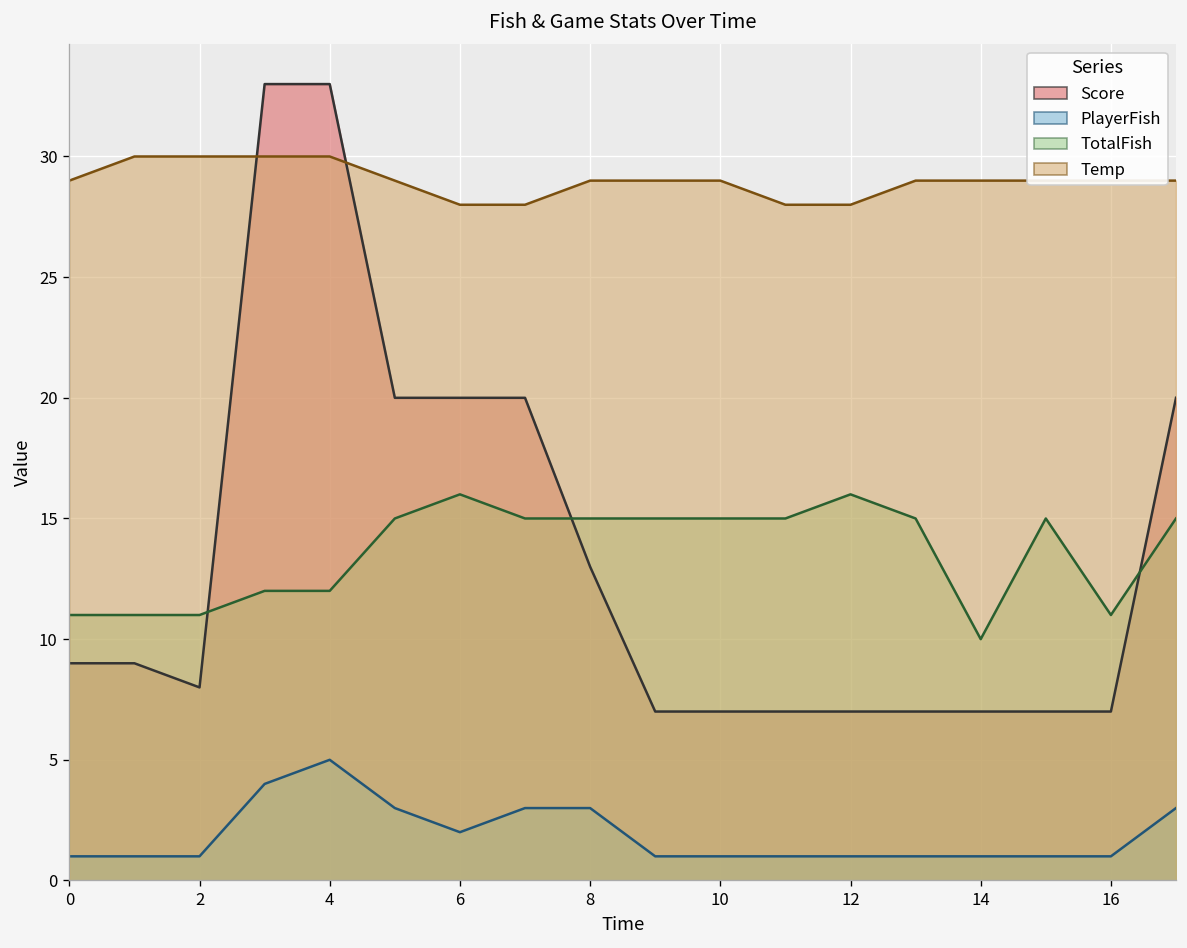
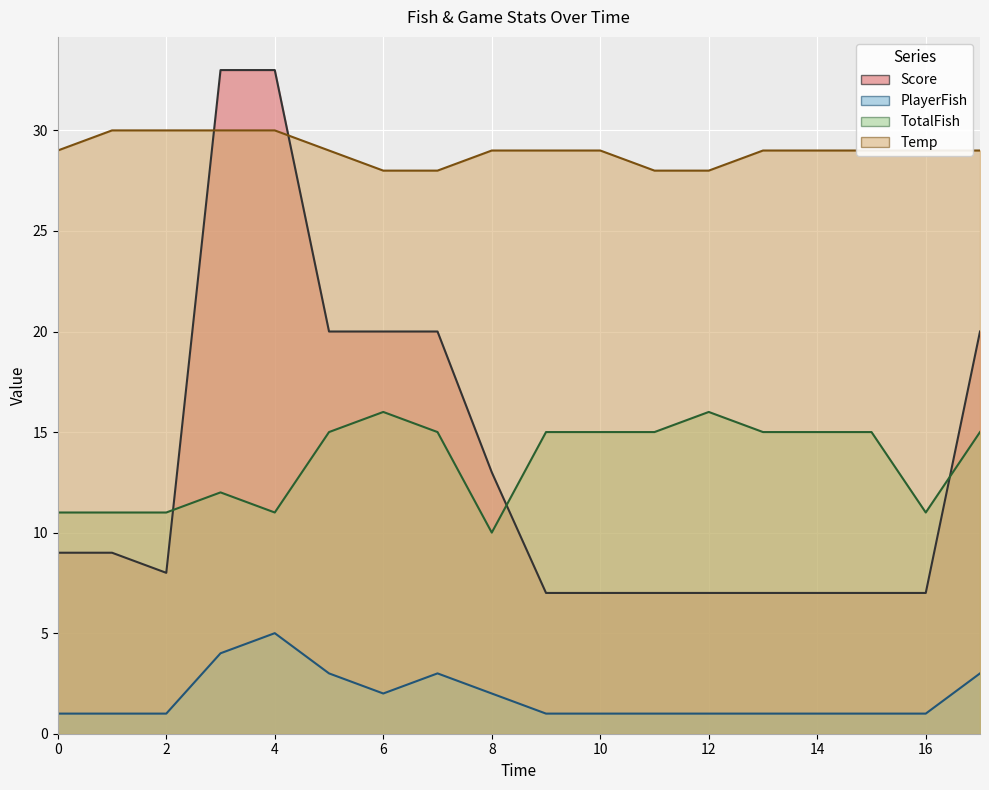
TotalFish, 4: 12 -> 11
PlayerFish, 8: 3 -> 2
TotalFish, 8: 15 -> 10
TotalFish, 14: 10 -> 15
